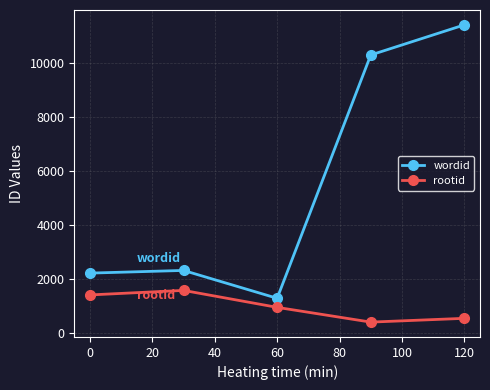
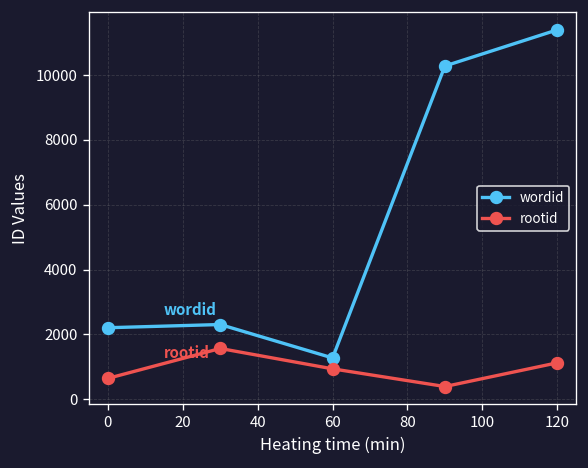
rootid, 0: 1400 -> 600
rootid, 120: 500 -> 1100
